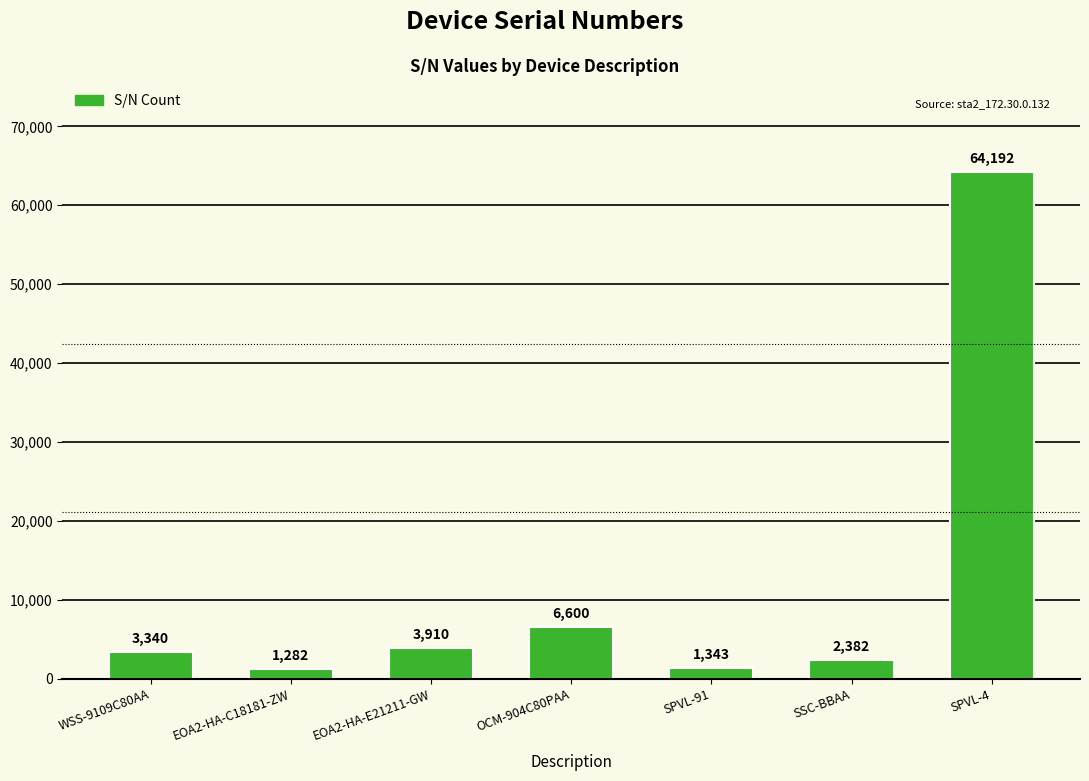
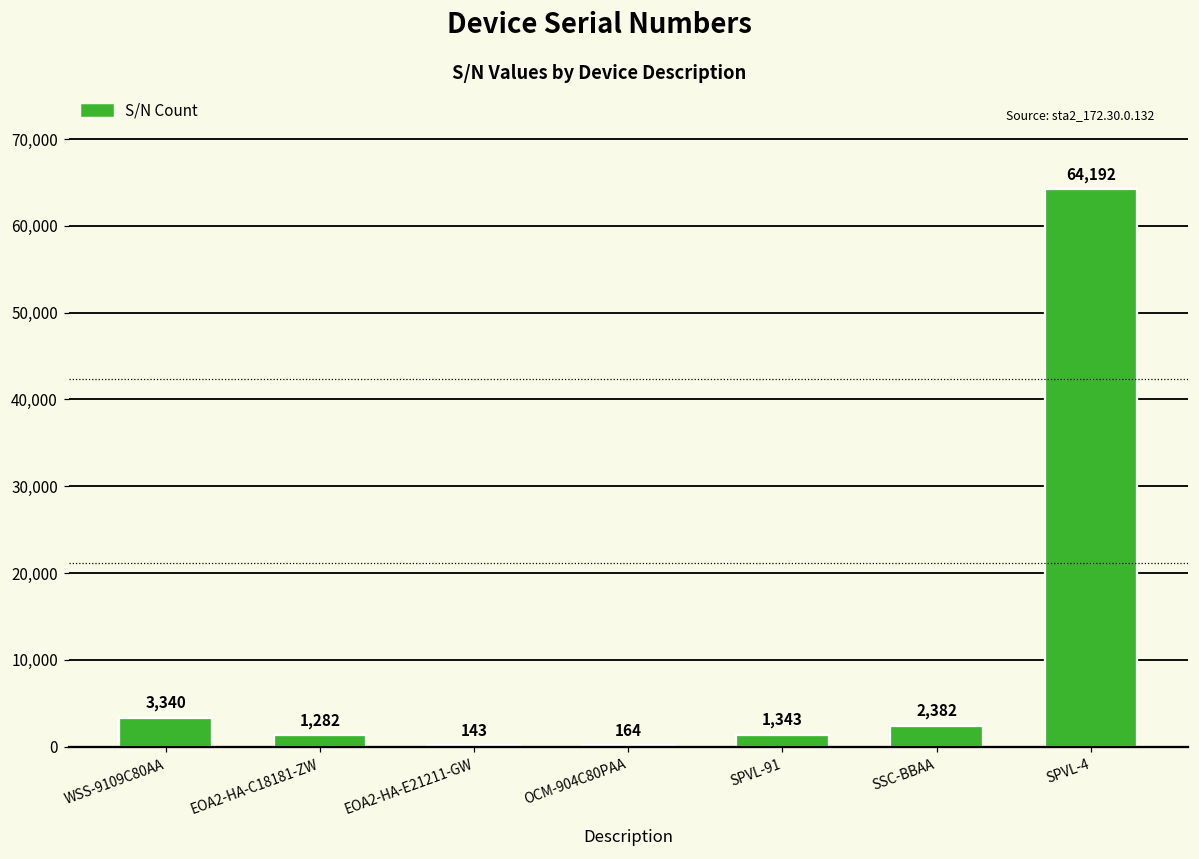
EOA2-HA-E21211-GW: 3,910 -> 143
OCM-904C80PAA: 6,600 -> 164
